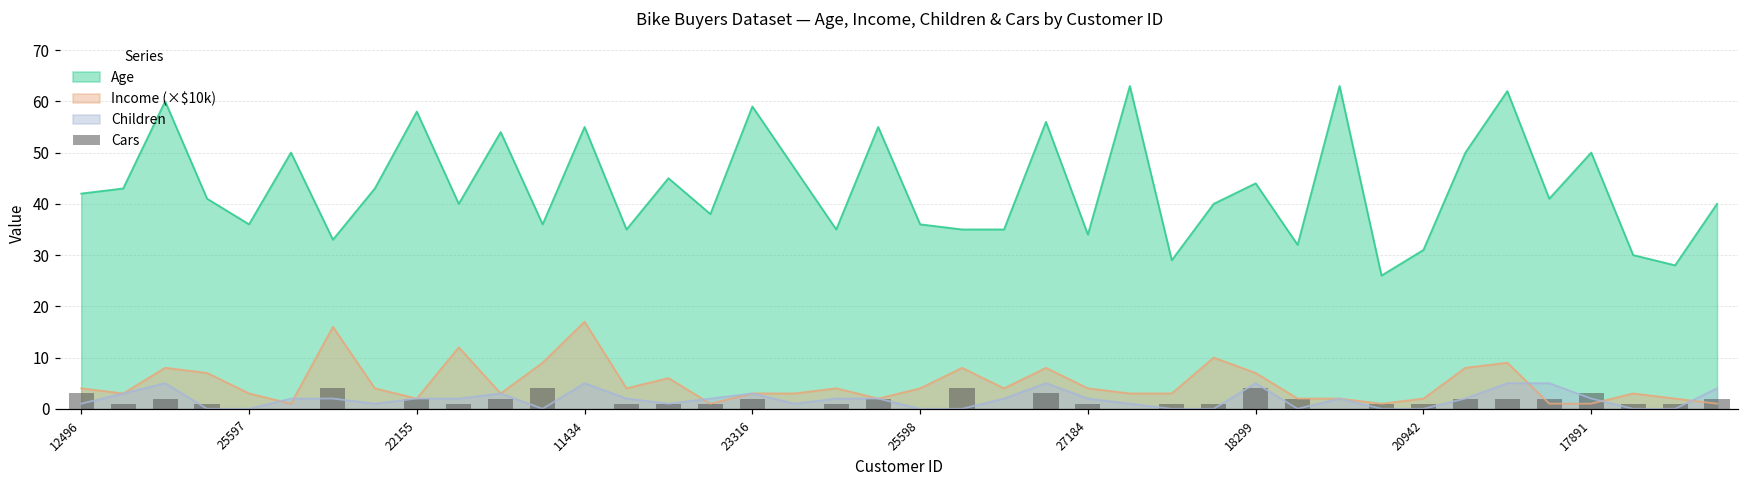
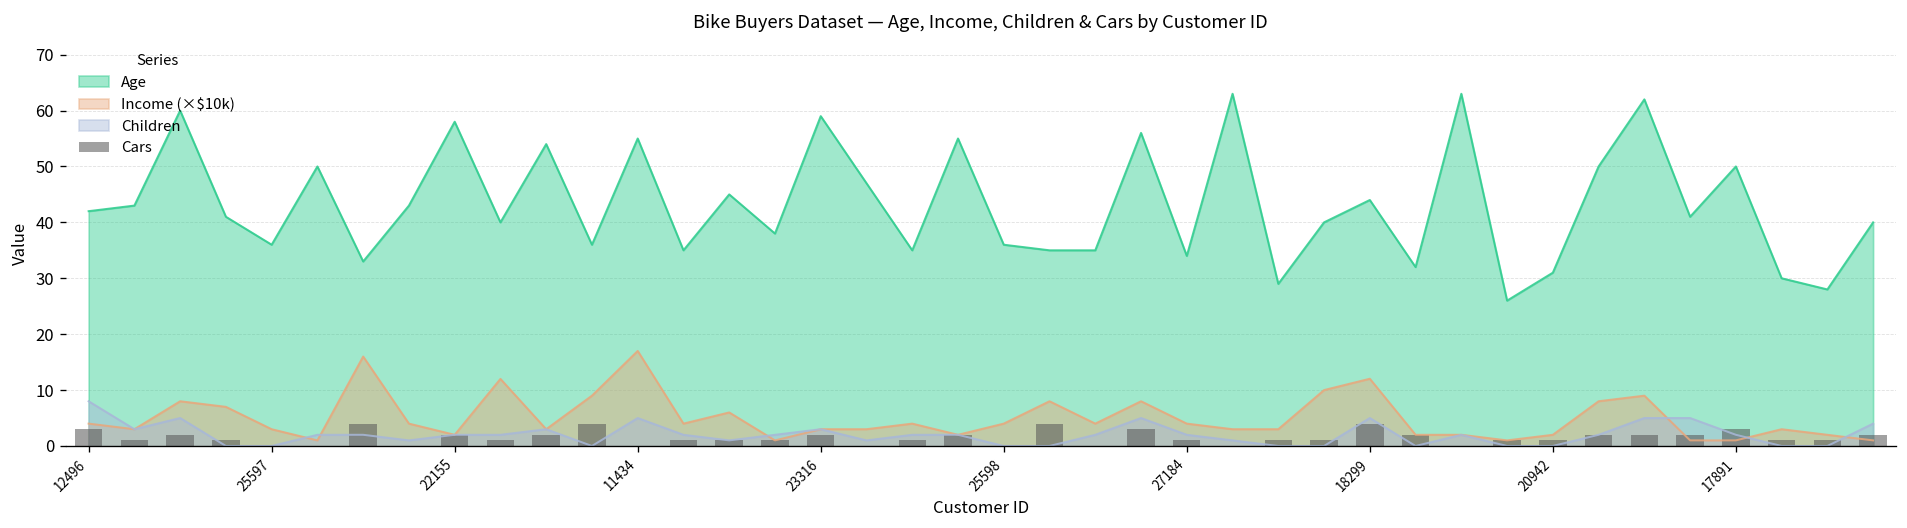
Children, 12496: 1 -> 8
Income (×$10k), 18299: 7 -> 12
